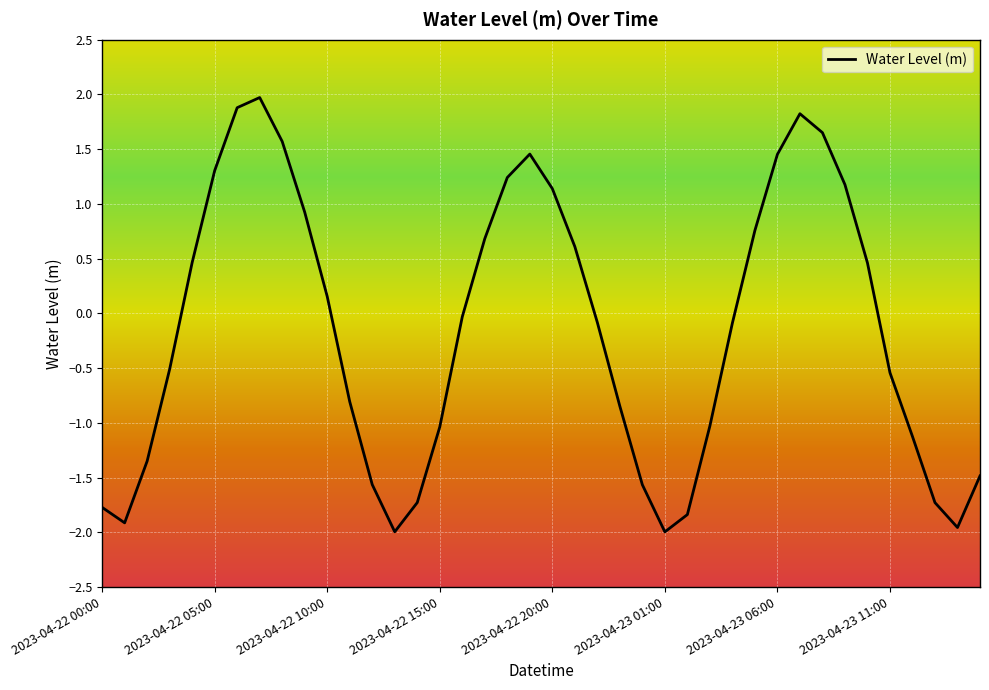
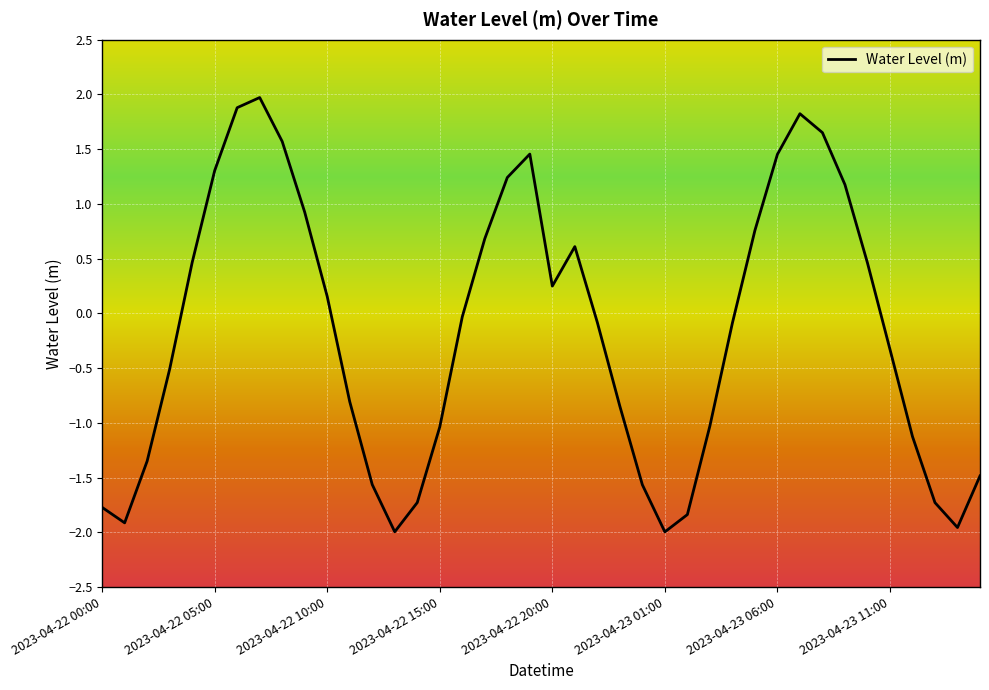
2023-04-22 20:00: 1.14 -> 0.25
2023-04-23 11:00: -0.54 -> -0.33
